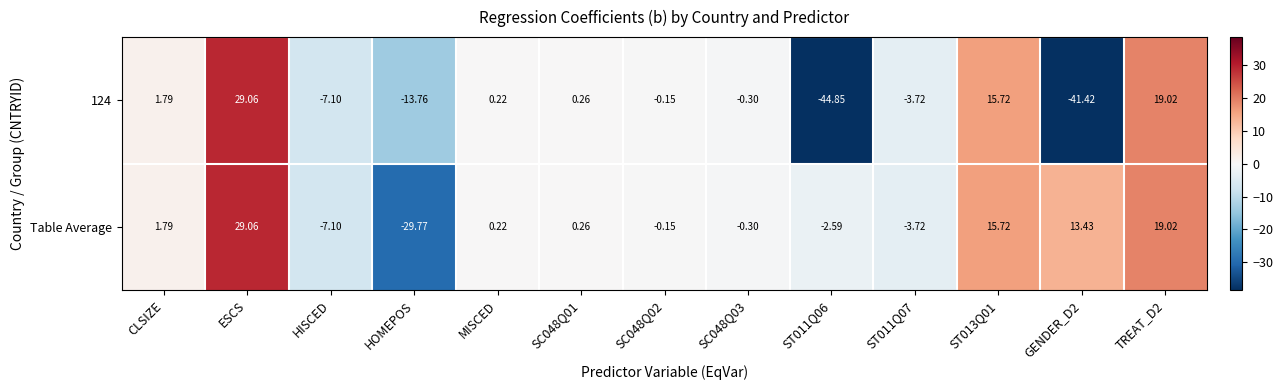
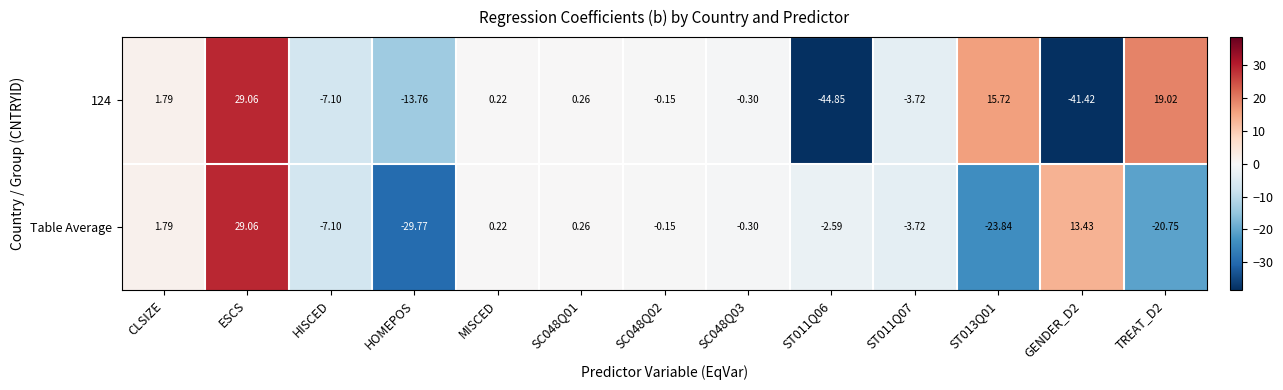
Table Average, ST013Q01: 15.72 -> -23.84
Table Average, TREAT_D2: 19.02 -> -20.75
